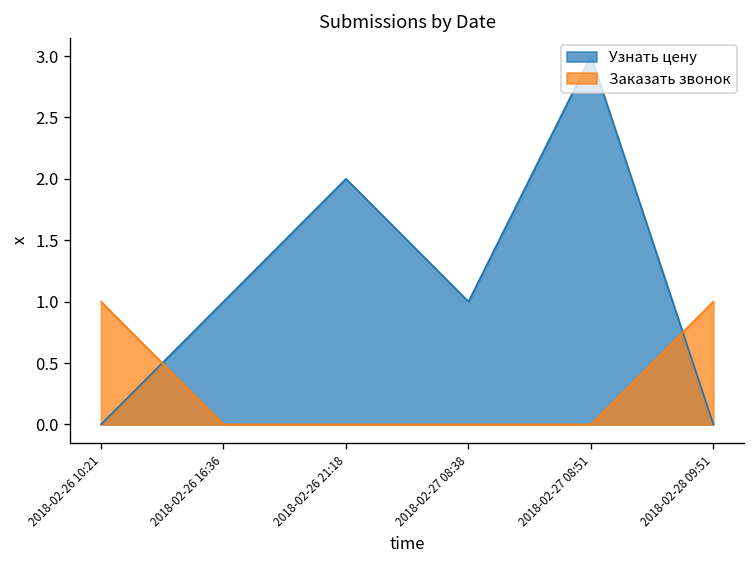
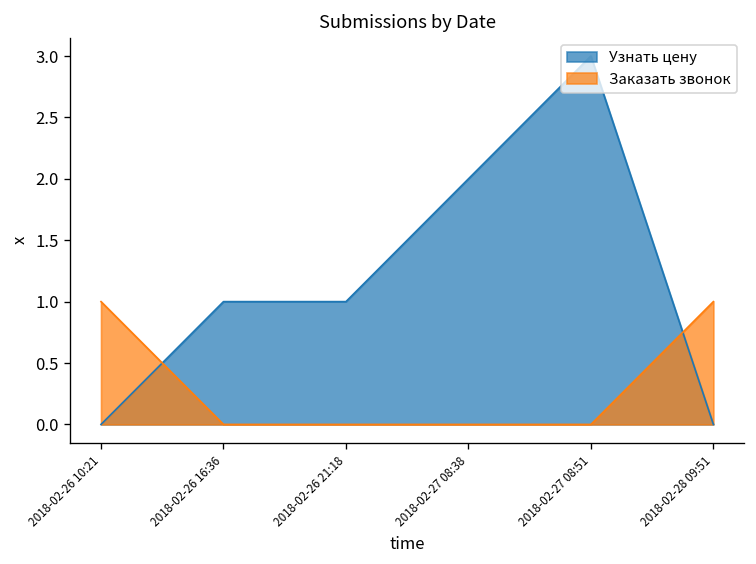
Узнать цену, 2018-02-26 21:18: 2 -> 1
Узнать цену, 2018-02-27 08:38: 1 -> 2
